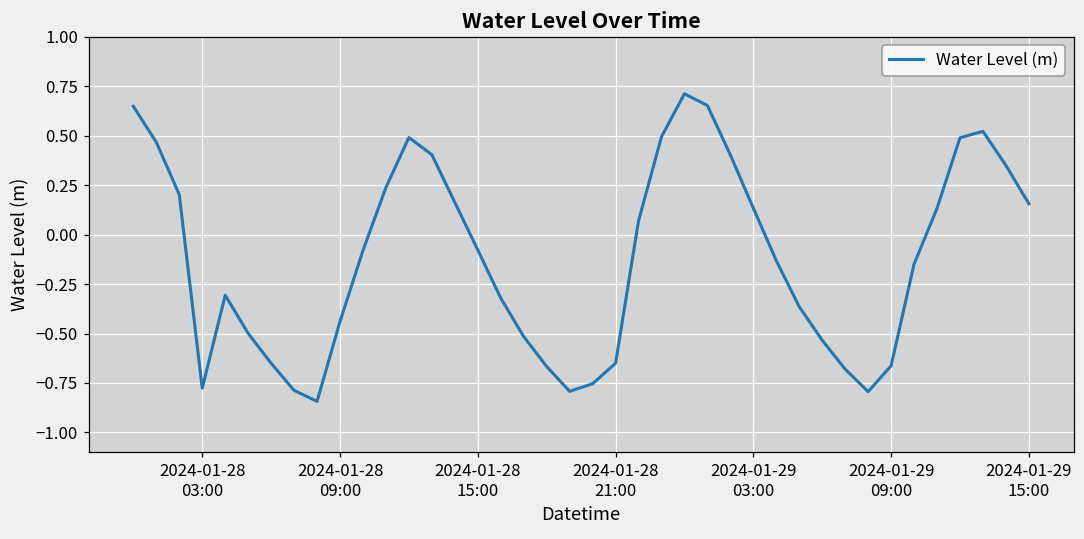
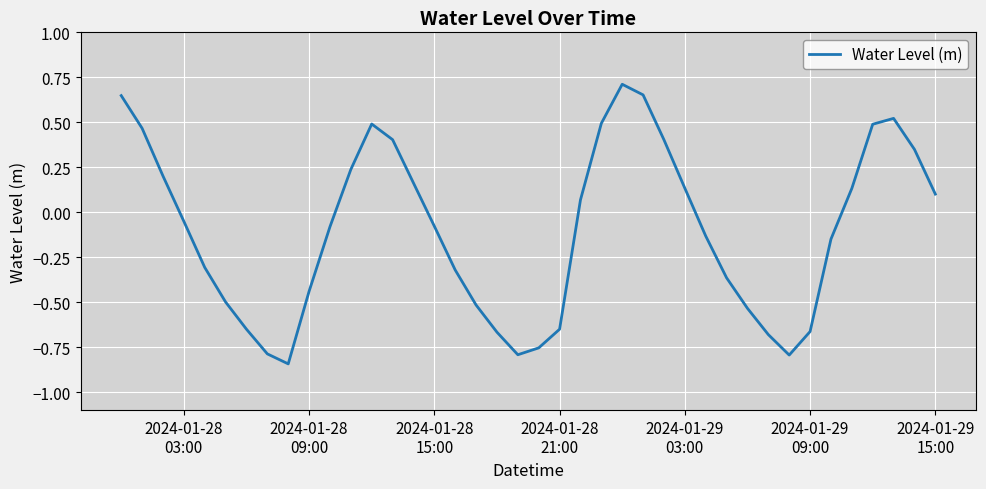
2024-01-28 03:00: -0.78 -> -0.05
2024-01-29 15:00: 0.16 -> 0.10
